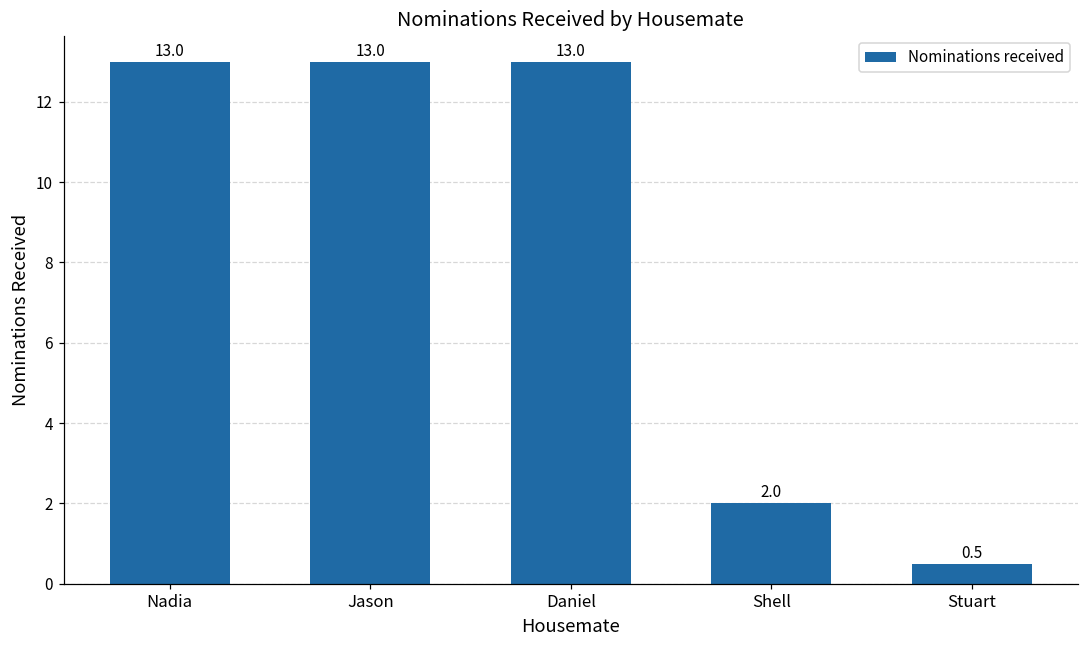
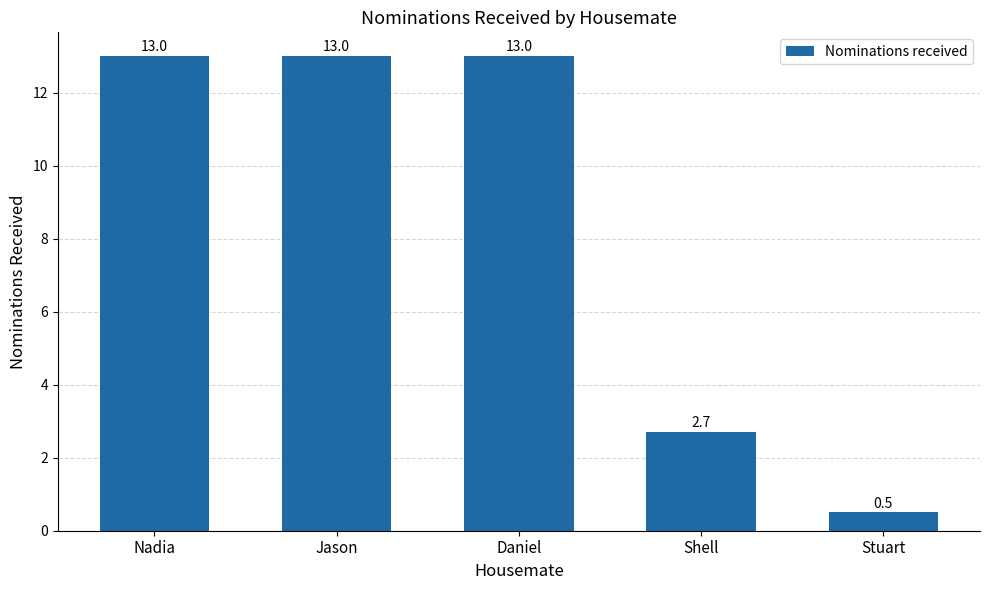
Shell: 2.0 -> 2.7
